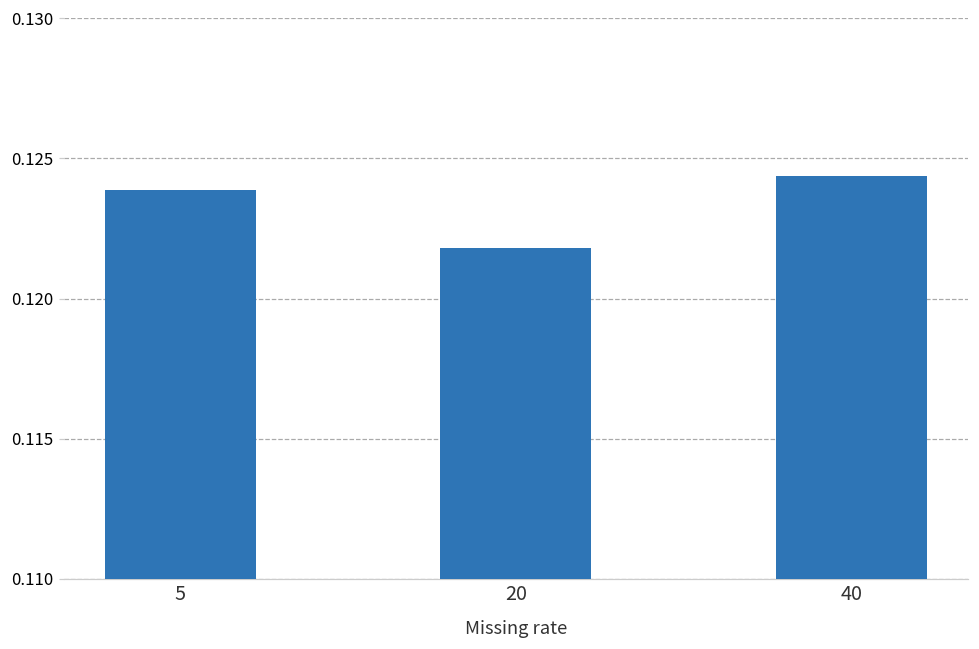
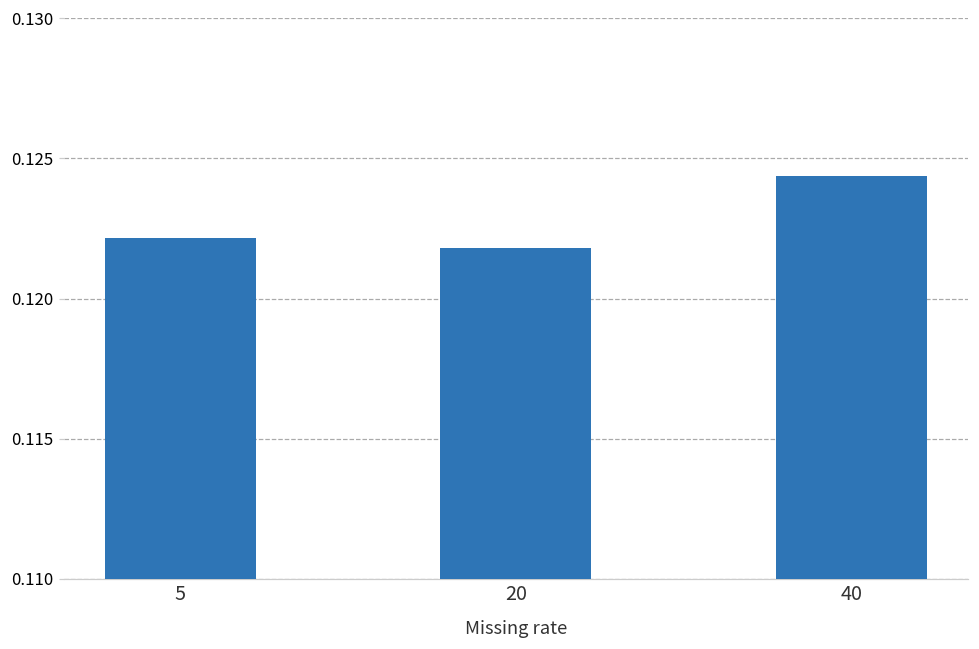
5: 0.1239 -> 0.1221
